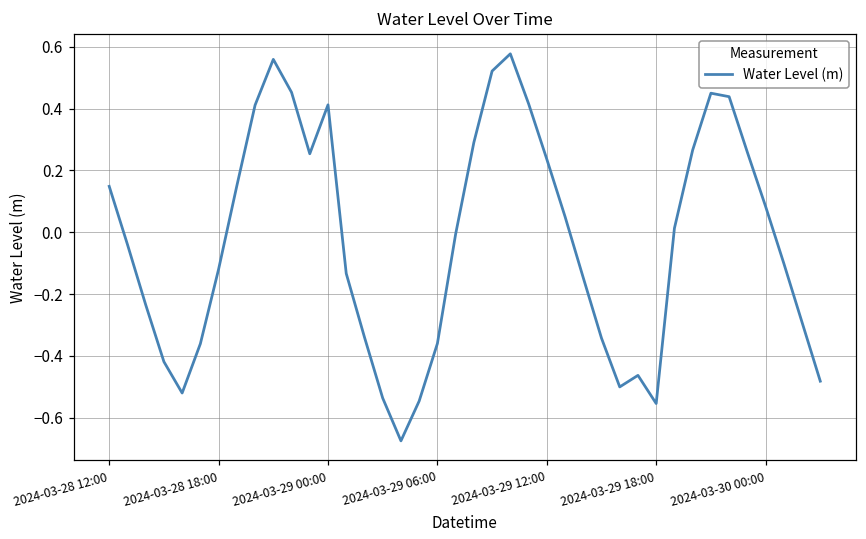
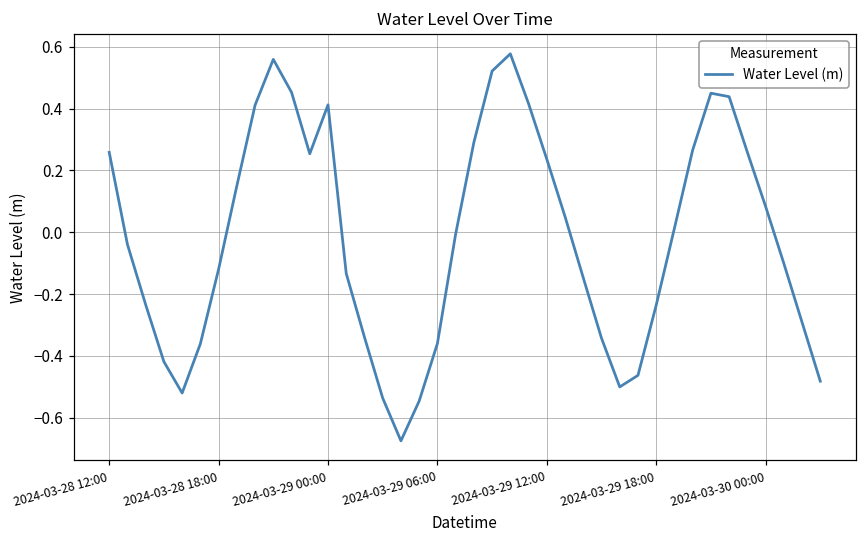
2024-03-28 12:00: 0.15 -> 0.26
2024-03-29 18:00: -0.55 -> -0.24
